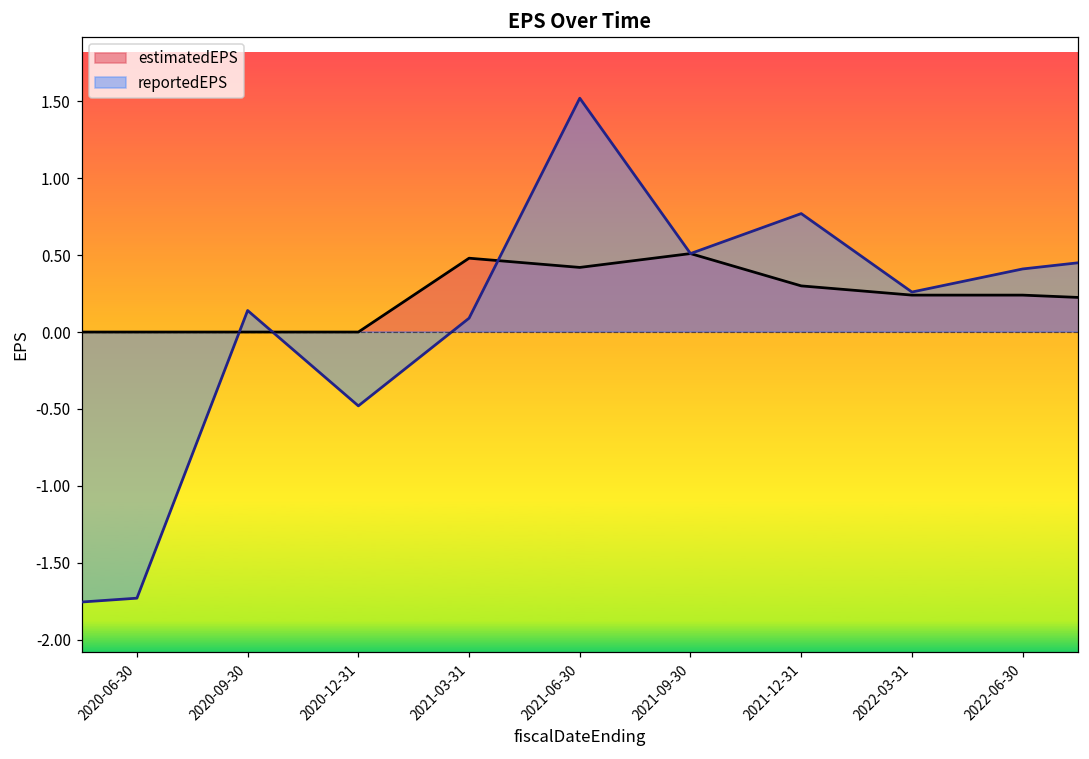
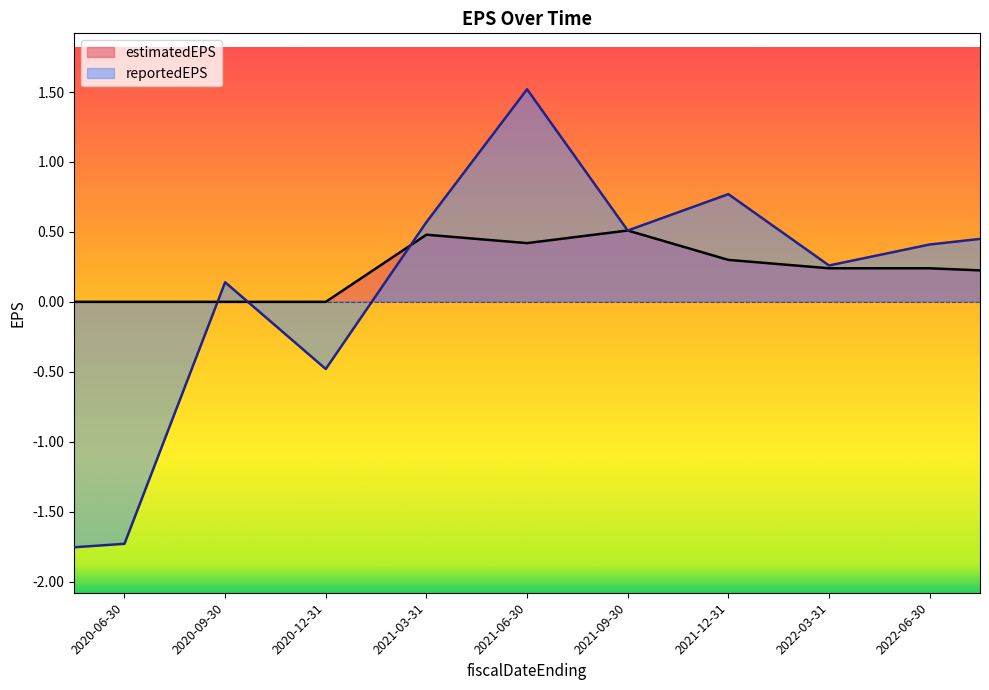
reportedEPS, 2021-03-31: 0.09 -> 0.57
